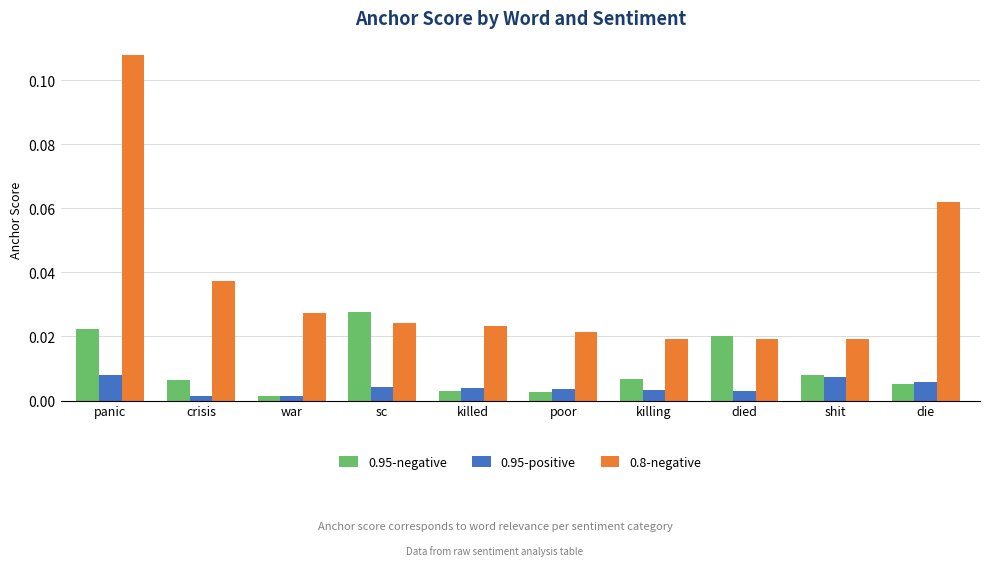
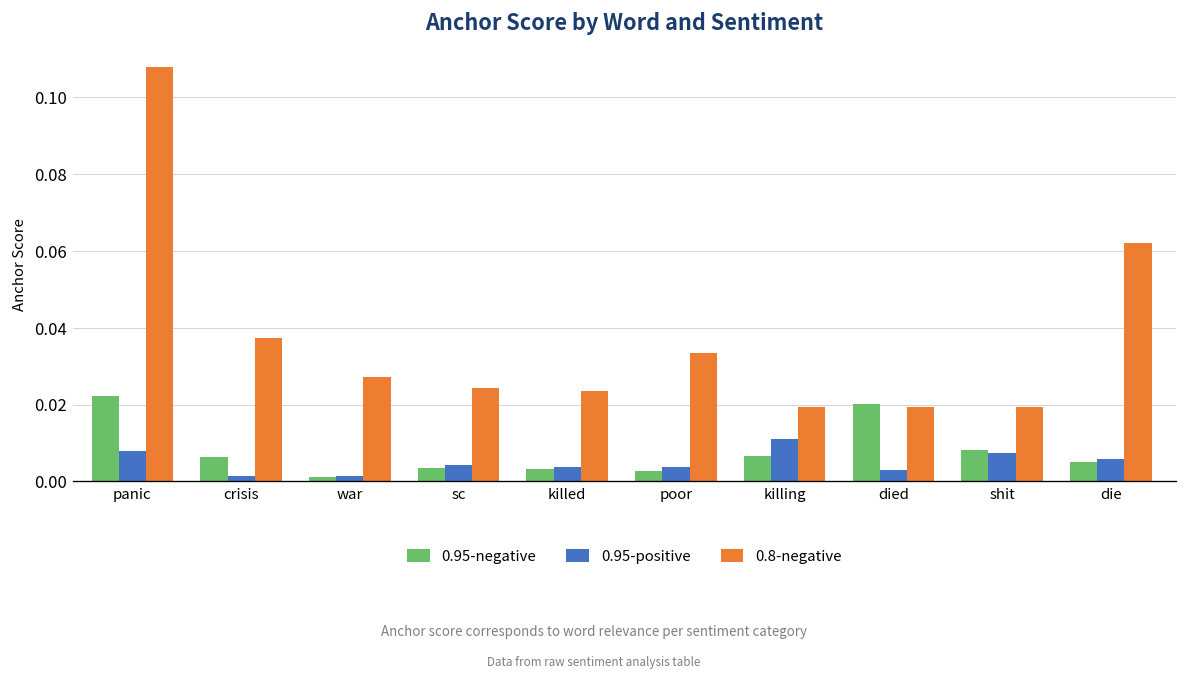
0.95-negative, sc: 0.028 -> 0.004
0.8-negative, poor: 0.021 -> 0.033
0.95-positive, killing: 0.003 -> 0.011
